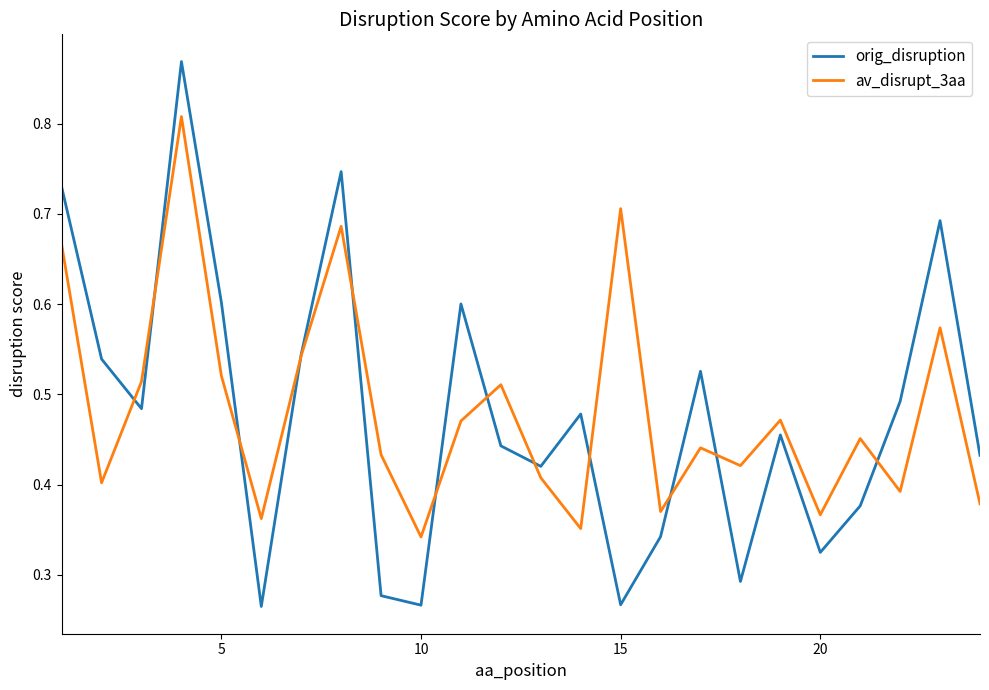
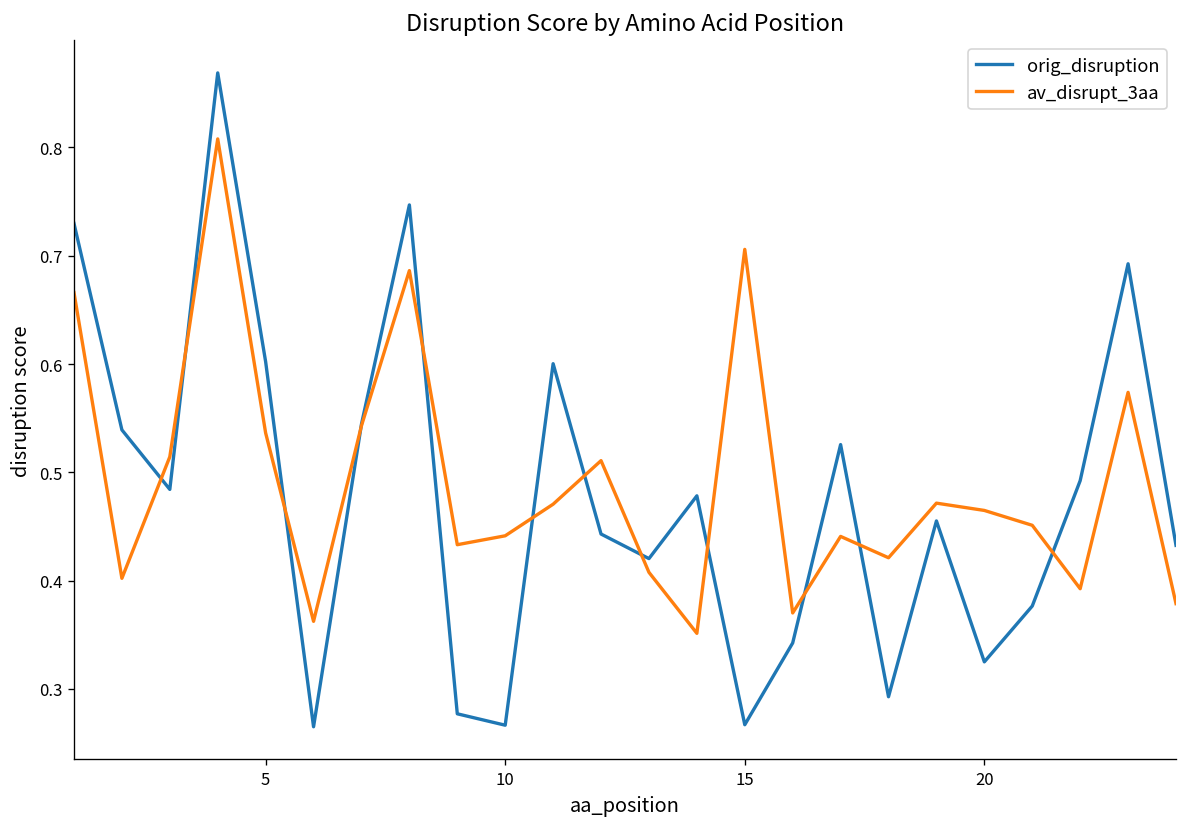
av_disrupt_3aa, 5: 0.52 -> 0.54
av_disrupt_3aa, 10: 0.34 -> 0.44
av_disrupt_3aa, 20: 0.37 -> 0.46
